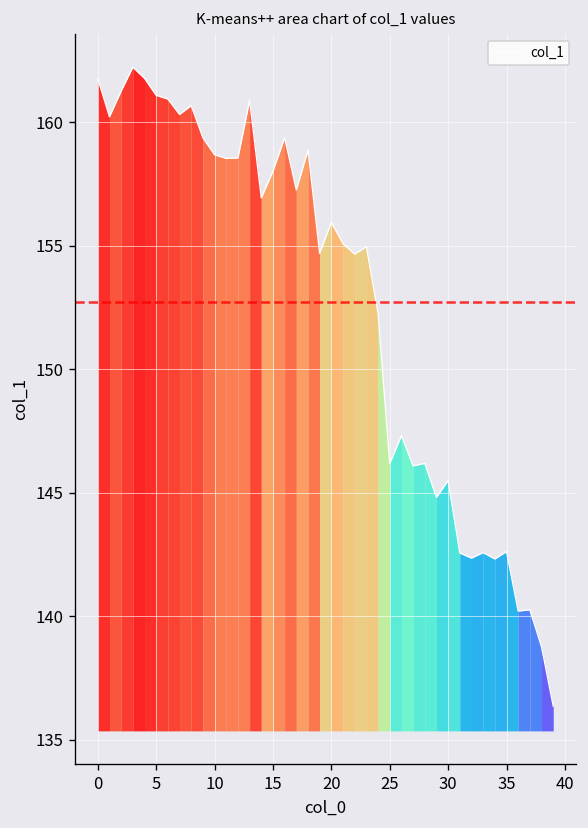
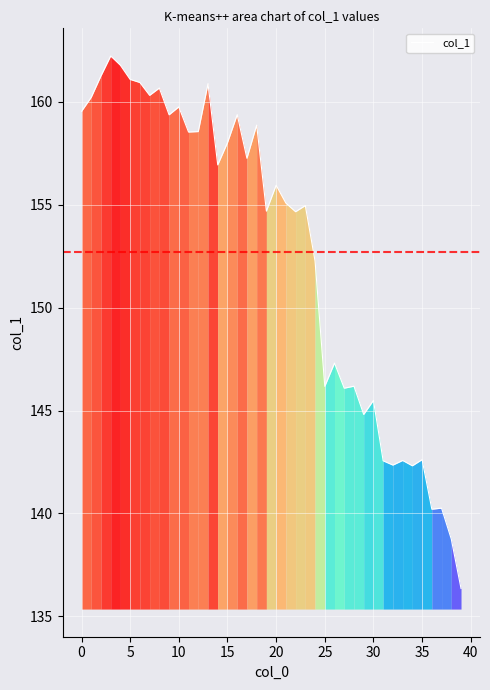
col_1, 0: 161.8 -> 159.5
col_1, 10: 158.7 -> 159.8
